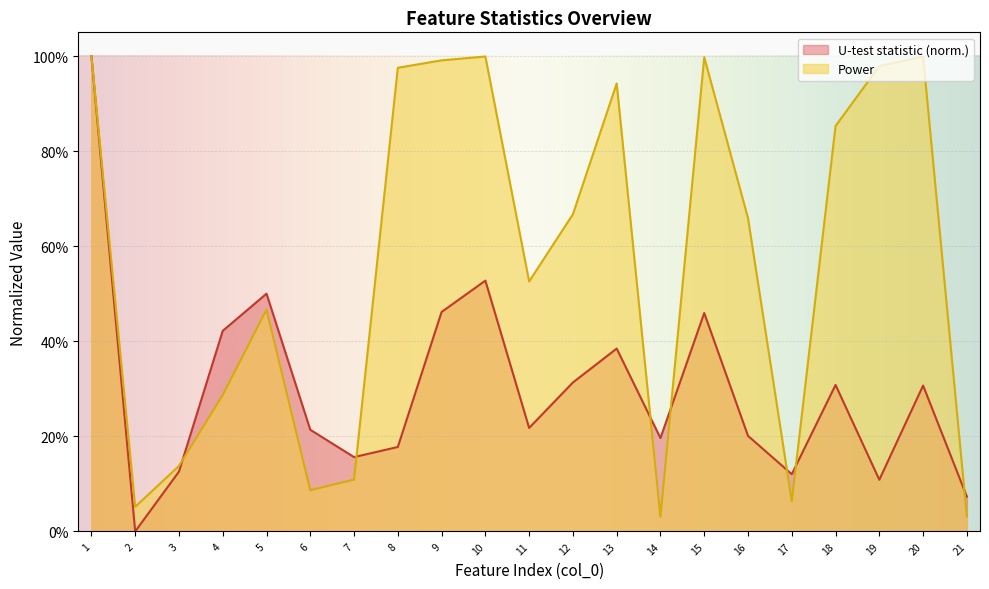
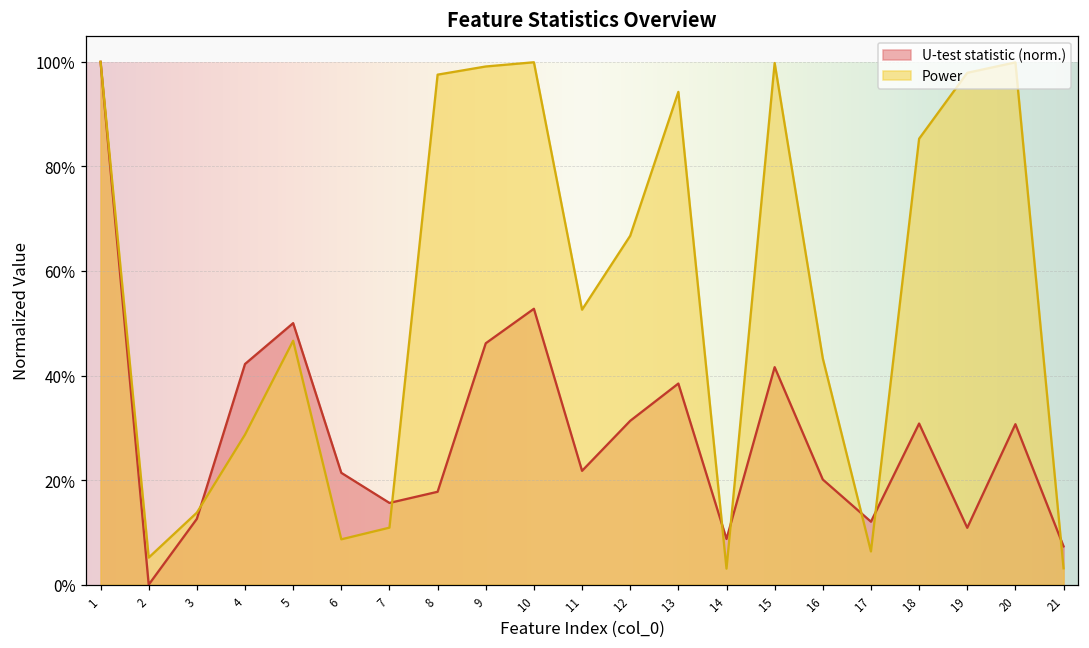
U-test statistic (norm.), 14: 20% -> 9%
U-test statistic (norm.), 15: 46% -> 42%
Power, 16: 66% -> 43%
